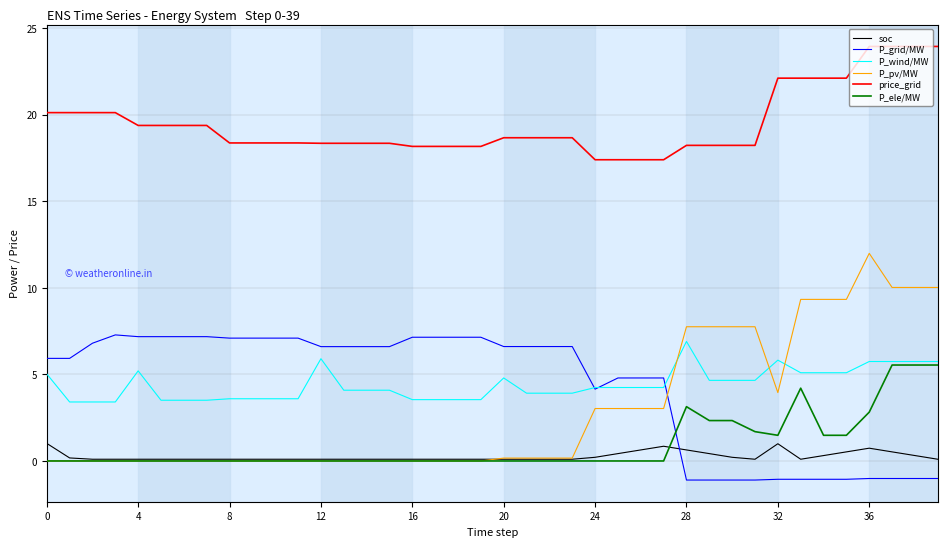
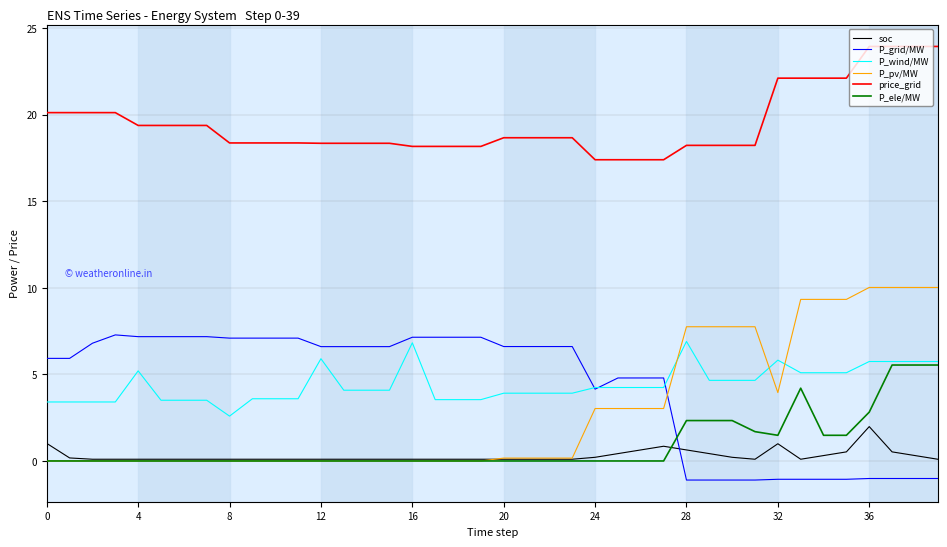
P_wind/MW, 0: 5.0 -> 3.4
P_wind/MW, 8: 3.6 -> 2.6
P_wind/MW, 16: 3.5 -> 6.8
P_wind/MW, 20: 4.8 -> 3.9
P_ele/MW, 28: 3.1 -> 2.3
soc, 36: 0.7 -> 2.0
P_pv/MW, 36: 12.0 -> 10.0
